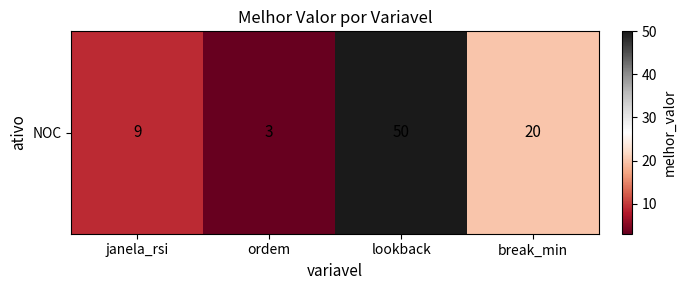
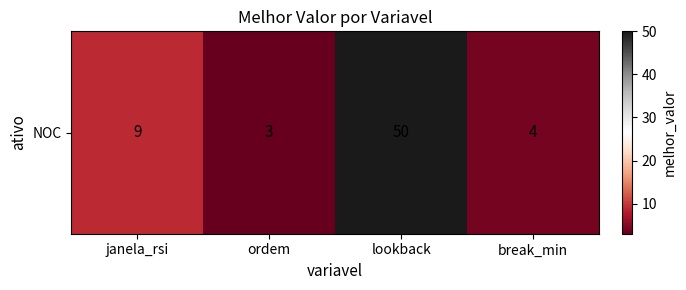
NOC, break_min: 20 -> 4
